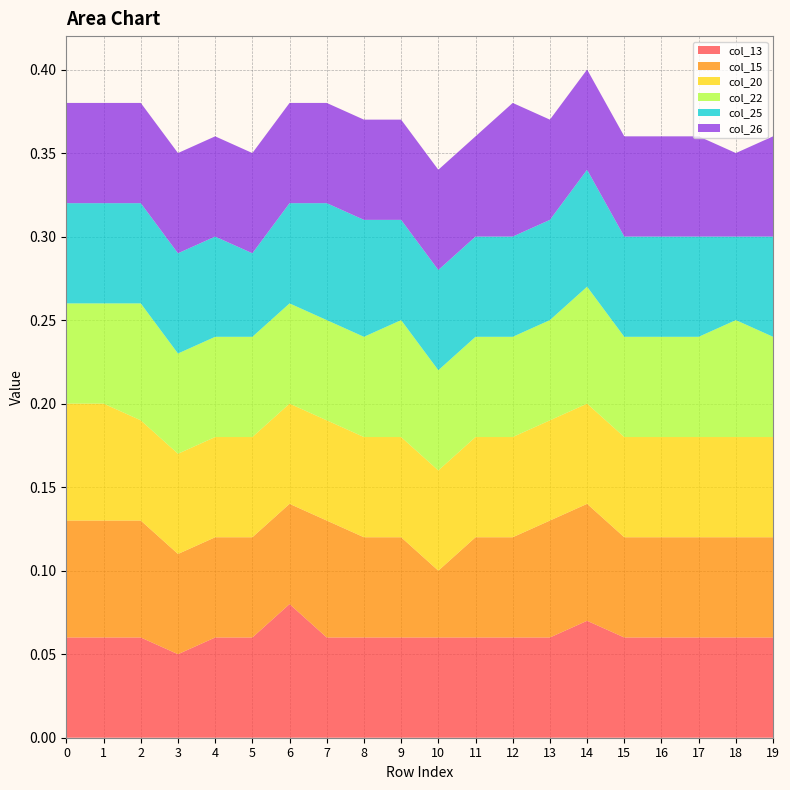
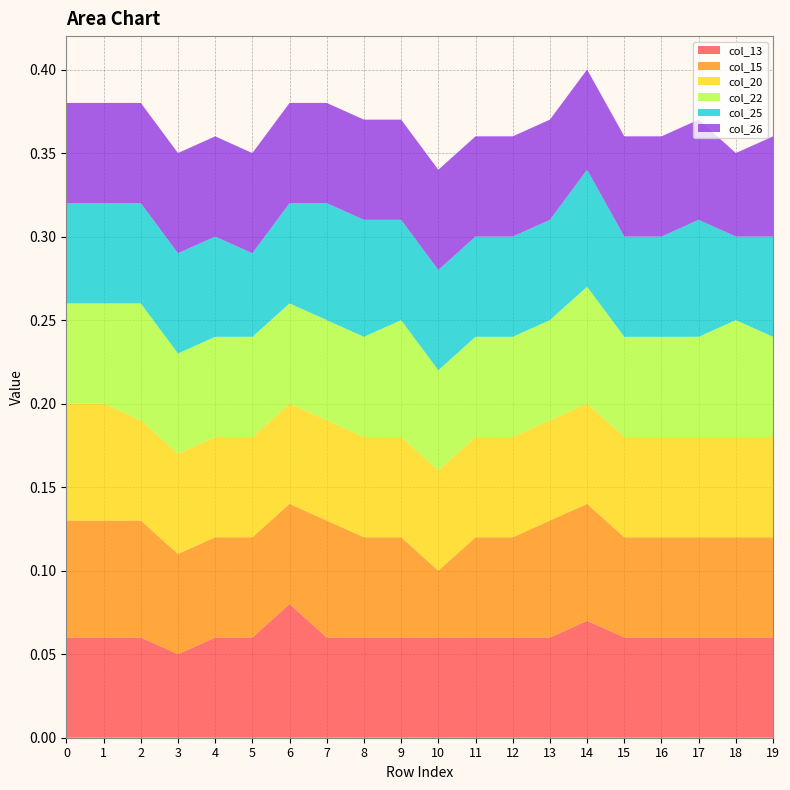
col_26, 12: 0.08 -> 0.06
col_25, 17: 0.06 -> 0.07
